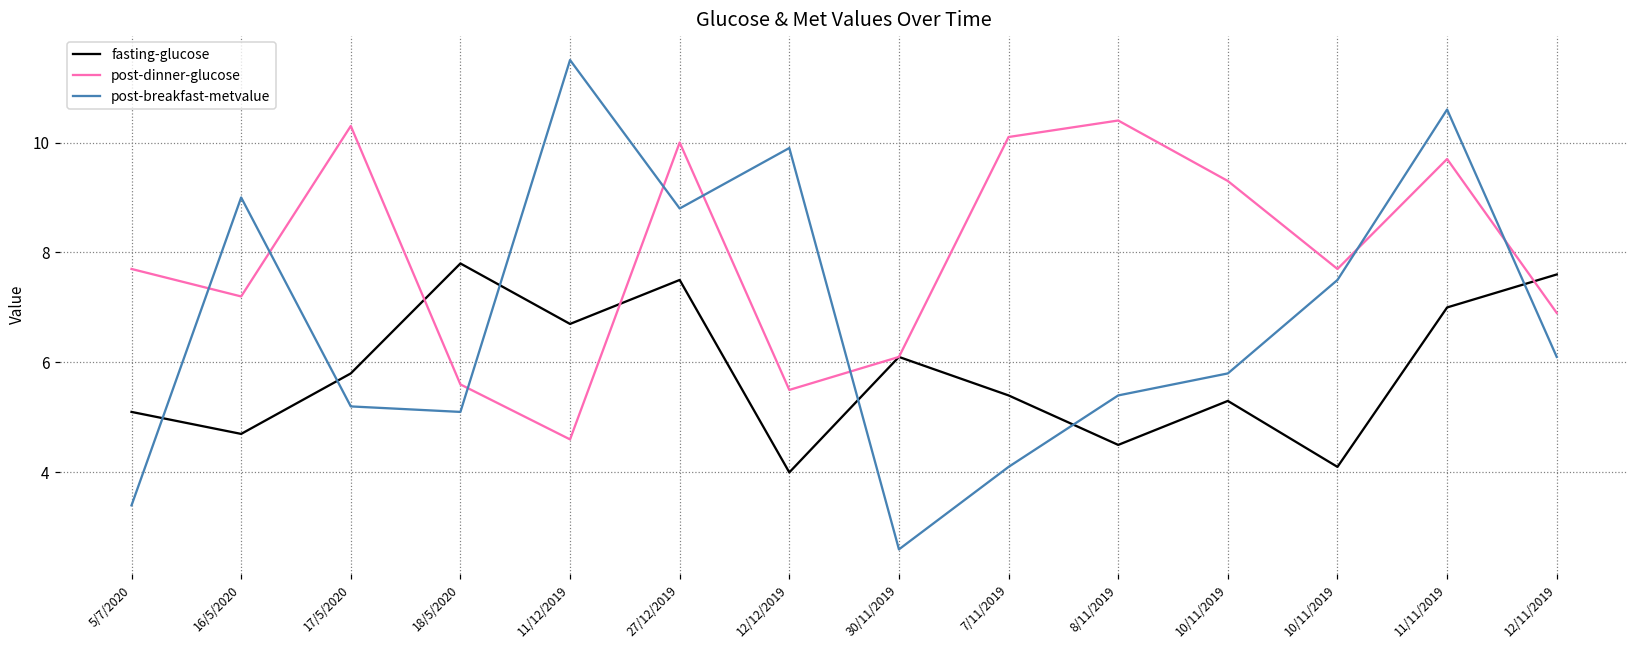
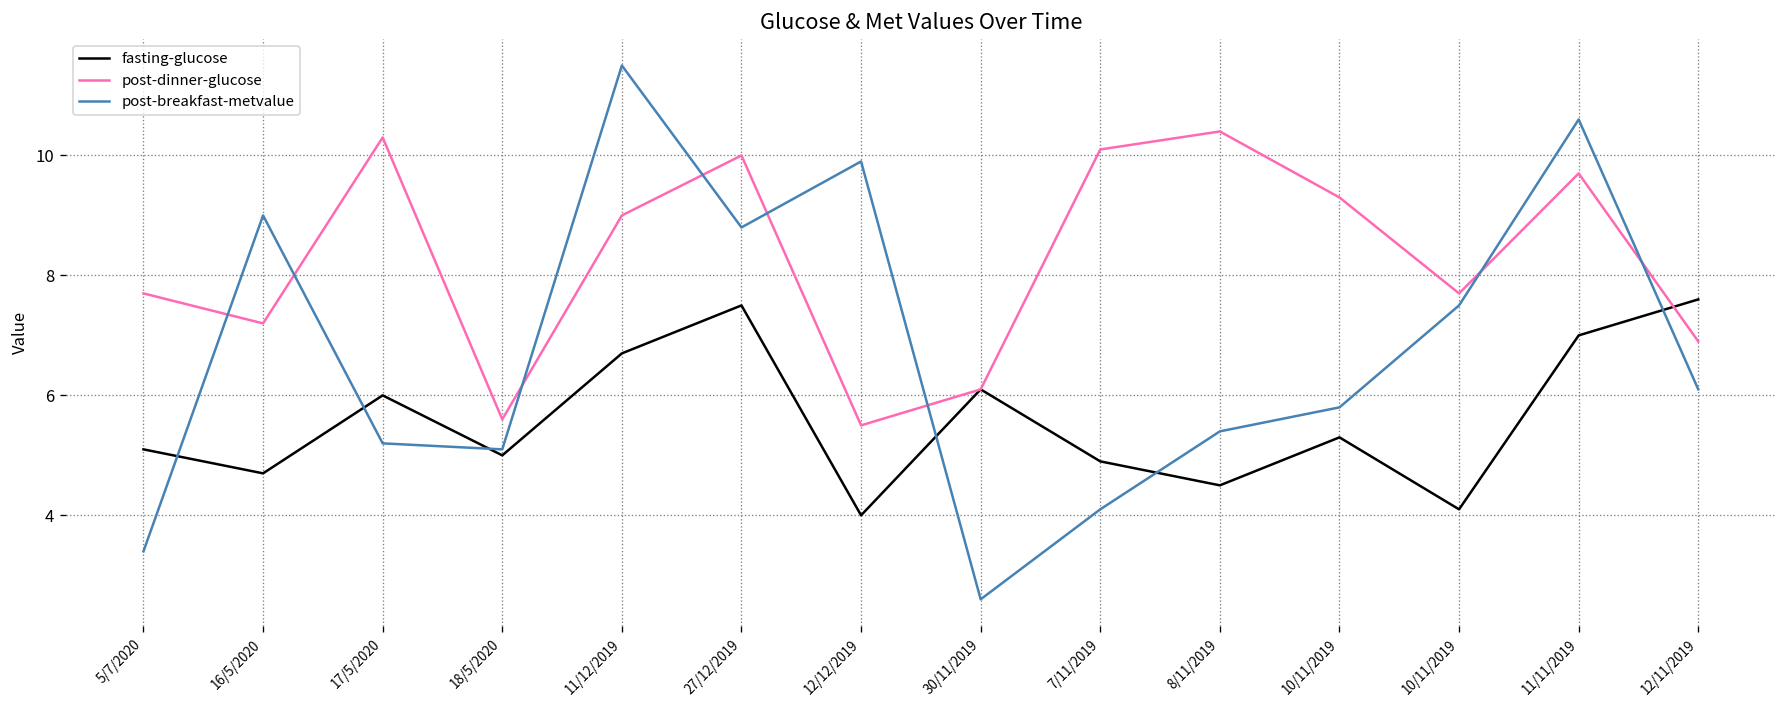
fasting-glucose, 17/5/2020: 5.8 -> 6.0
fasting-glucose, 18/5/2020: 7.8 -> 5.0
post-dinner-glucose, 11/12/2019: 4.6 -> 9.0
fasting-glucose, 7/11/2019: 5.4 -> 4.9
